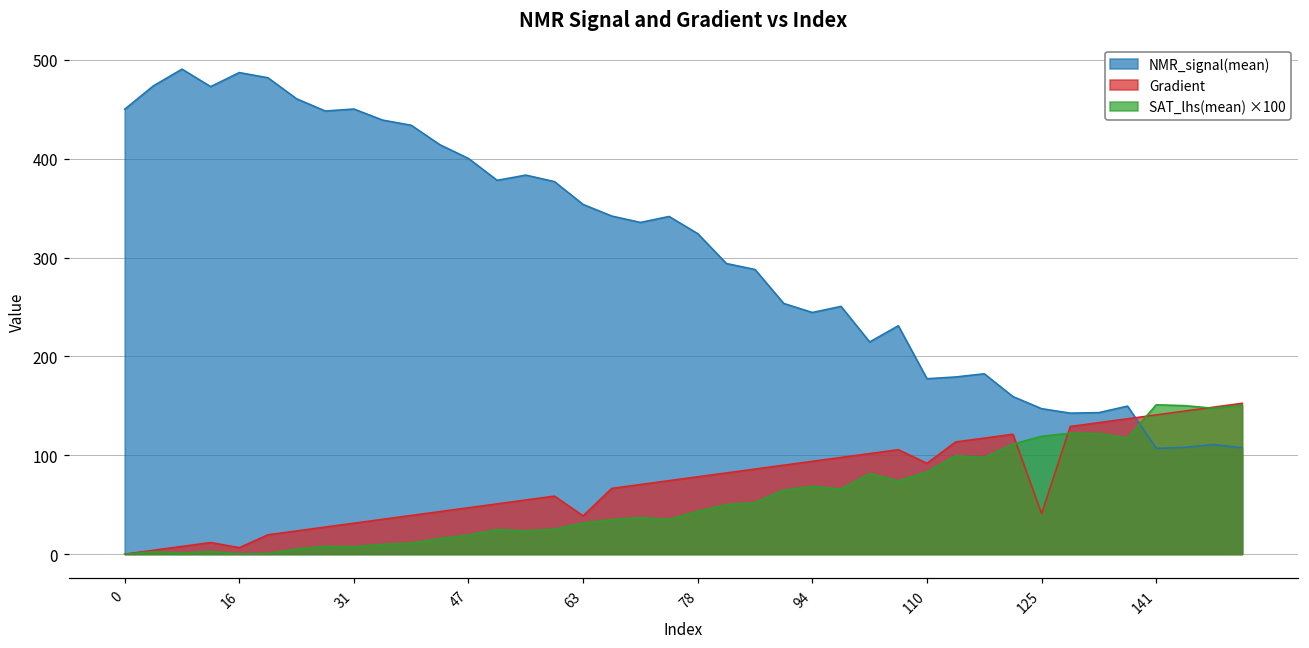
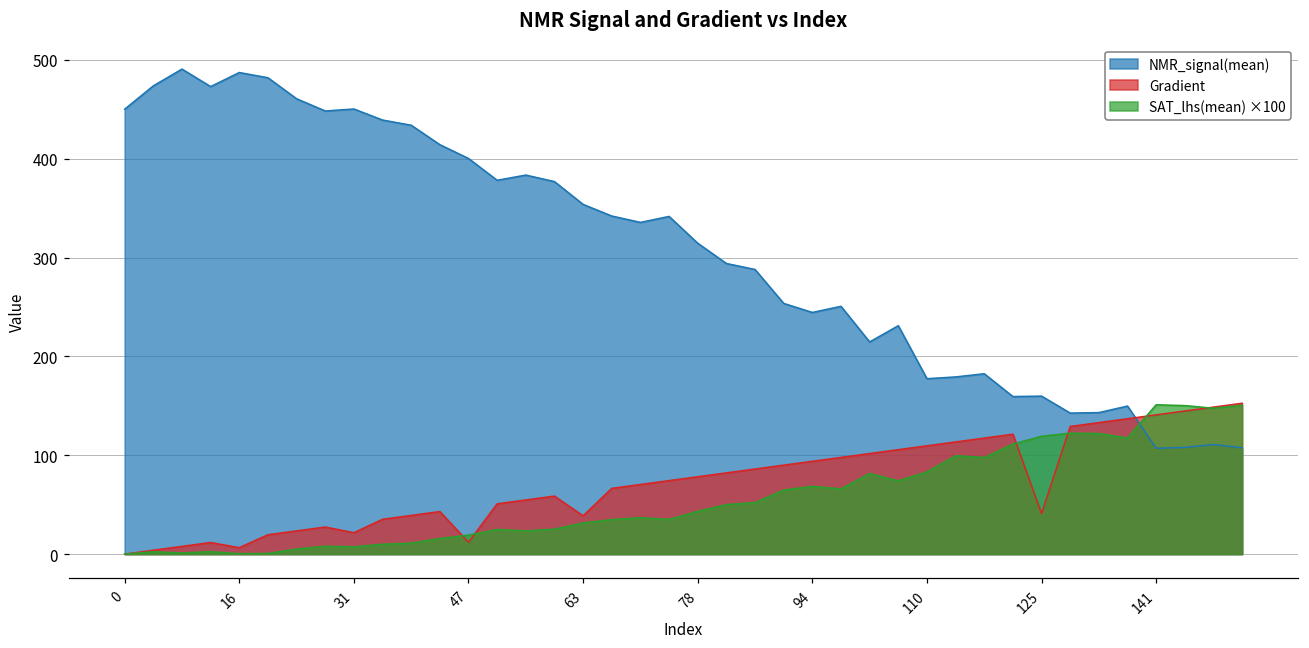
Gradient, 31: 30 -> 20
Gradient, 47: 50 -> 10
NMR_signal(mean), 78: 320 -> 310
Gradient, 110: 90 -> 110
NMR_signal(mean), 125: 150 -> 160
